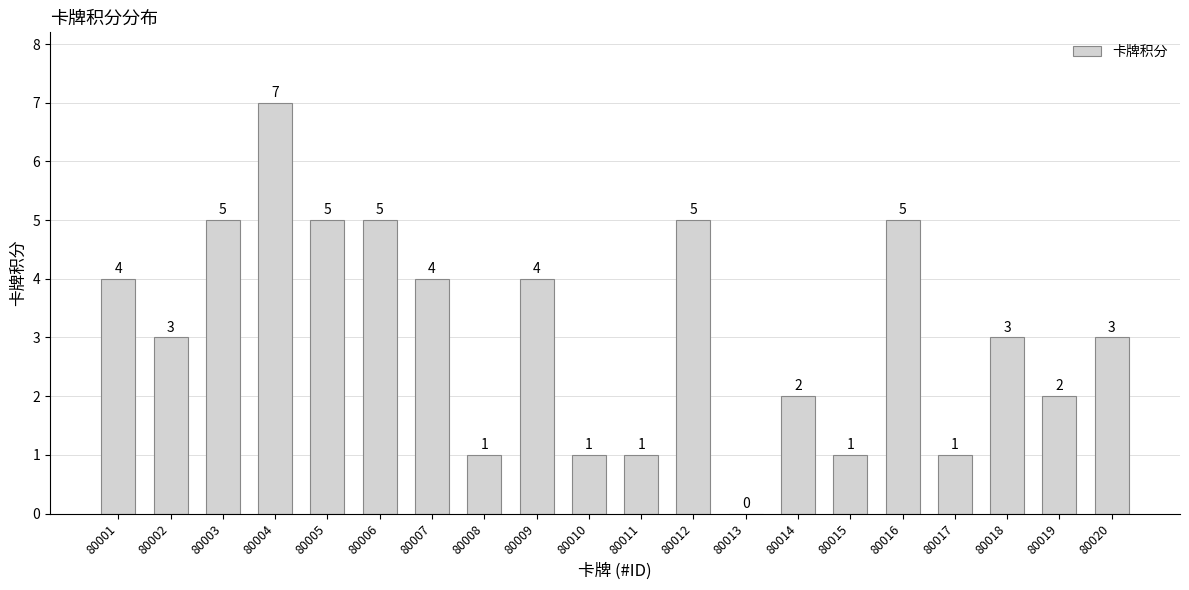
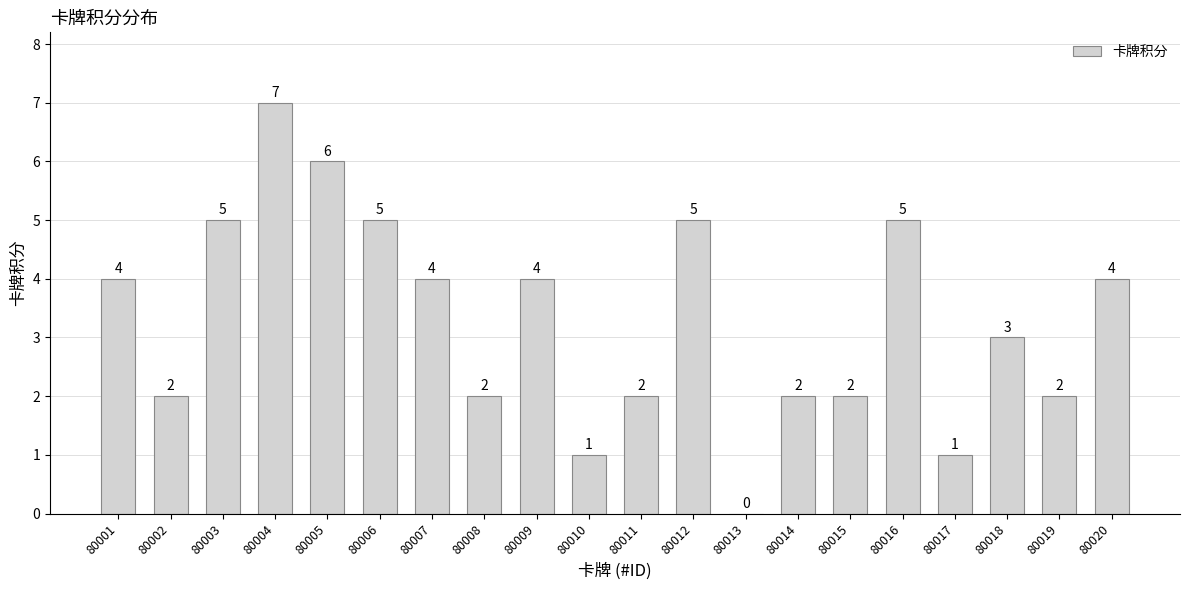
80002: 3 -> 2
80005: 5 -> 6
80008: 1 -> 2
80011: 1 -> 2
80015: 1 -> 2
80020: 3 -> 4
